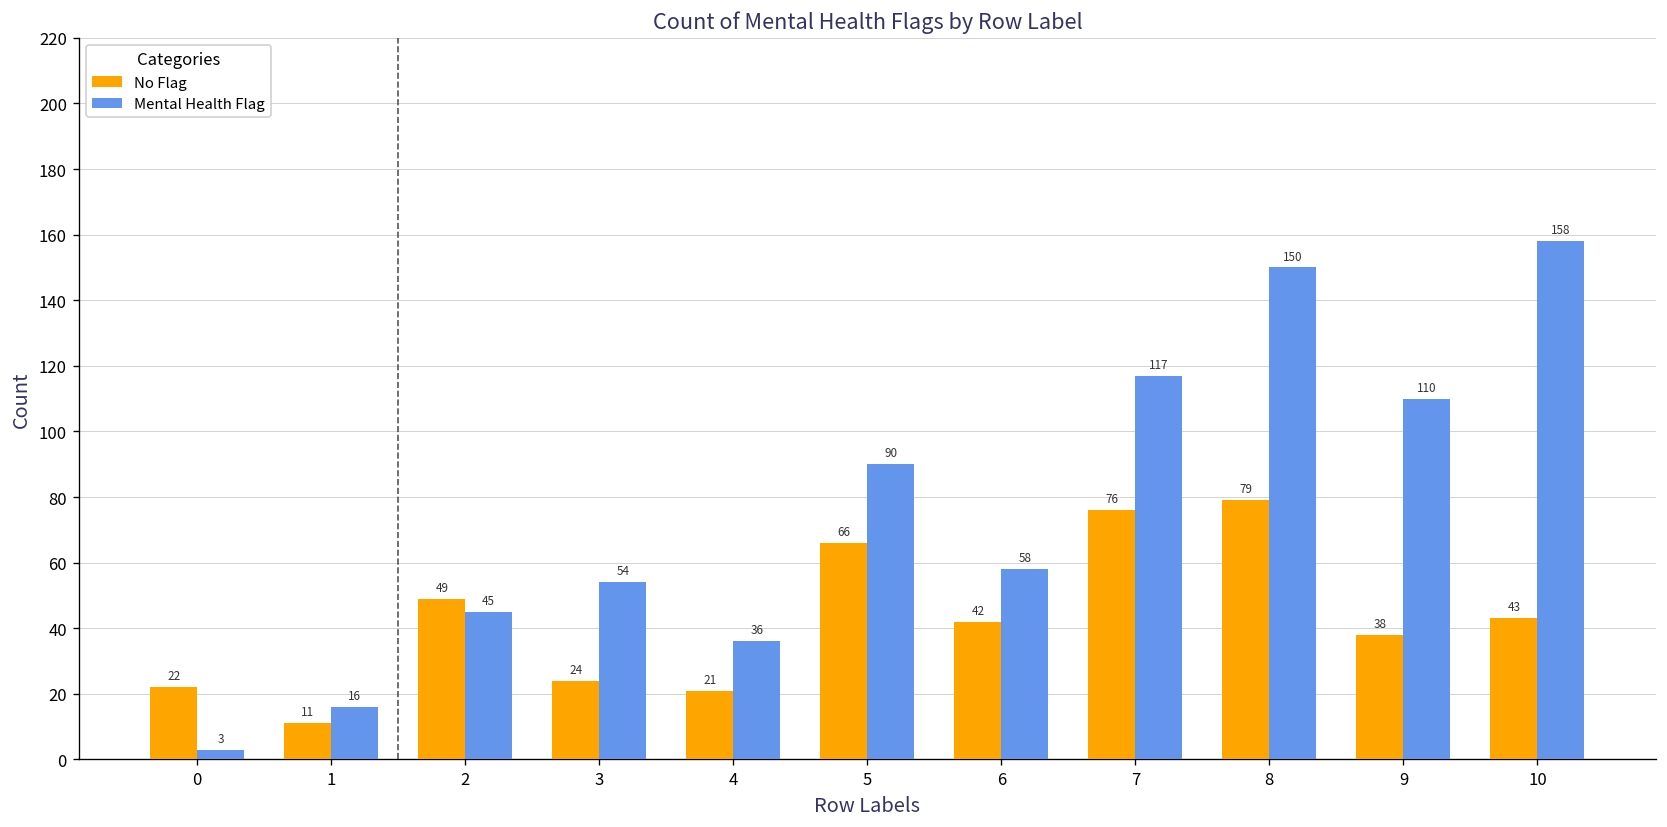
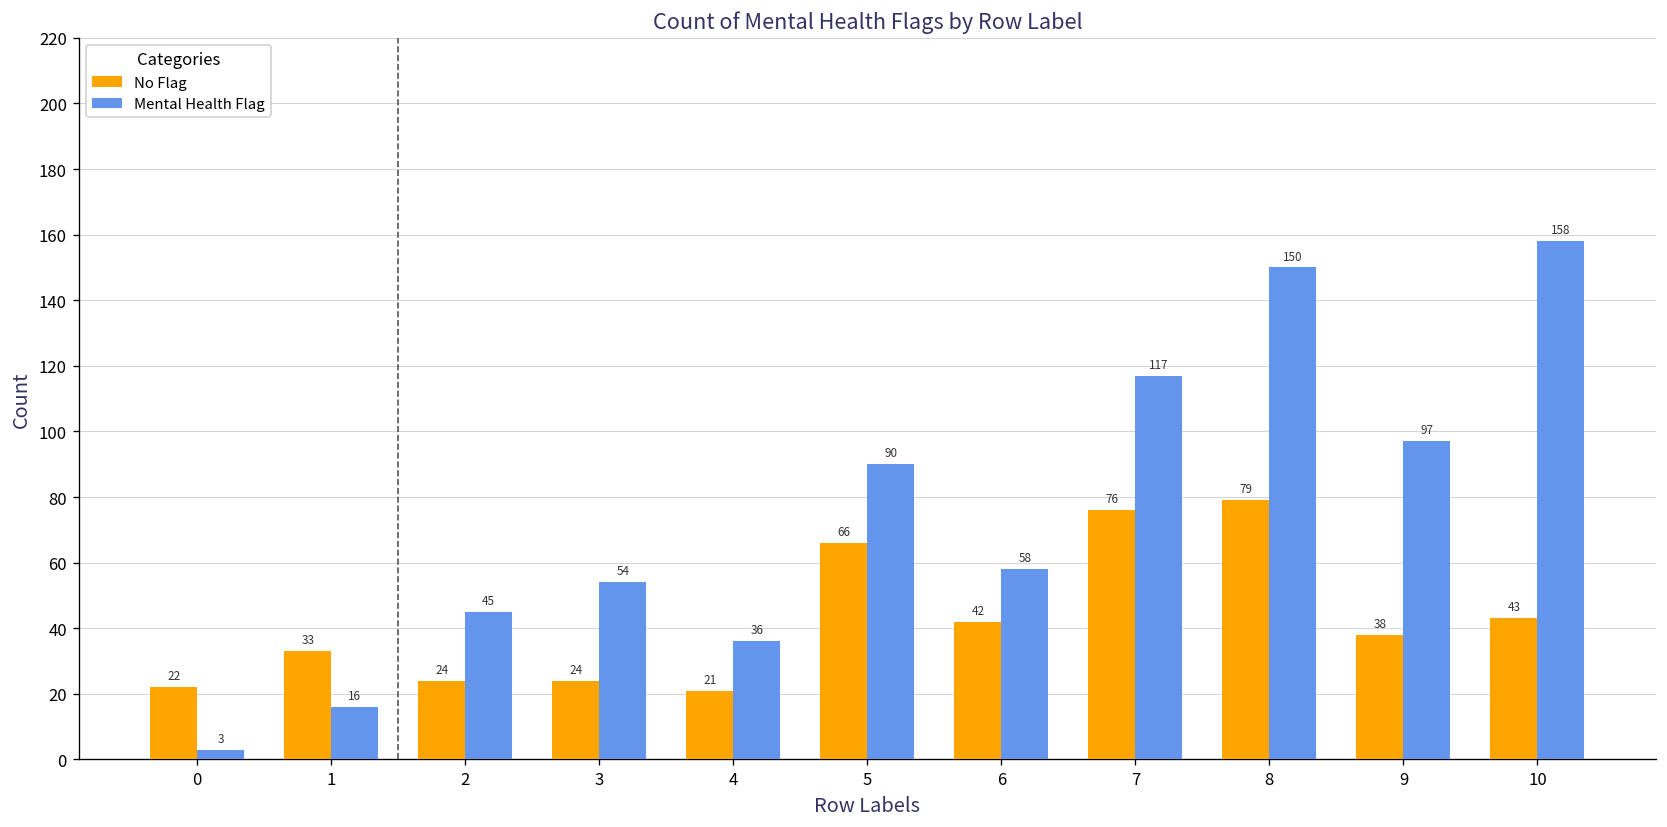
No Flag, 1: 11 -> 33
No Flag, 2: 49 -> 24
Mental Health Flag, 9: 110 -> 97
